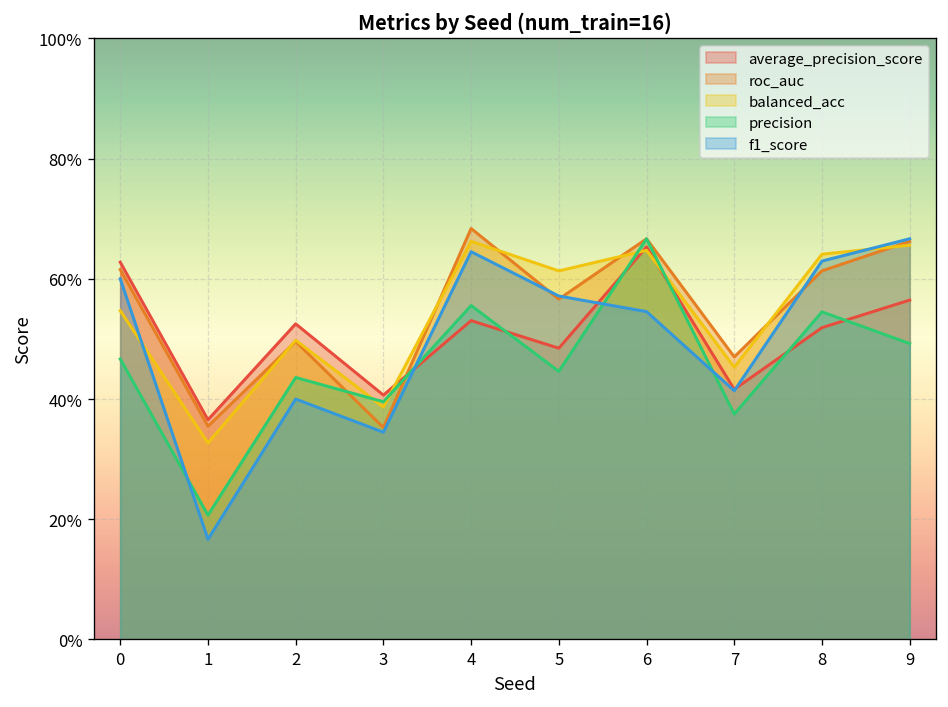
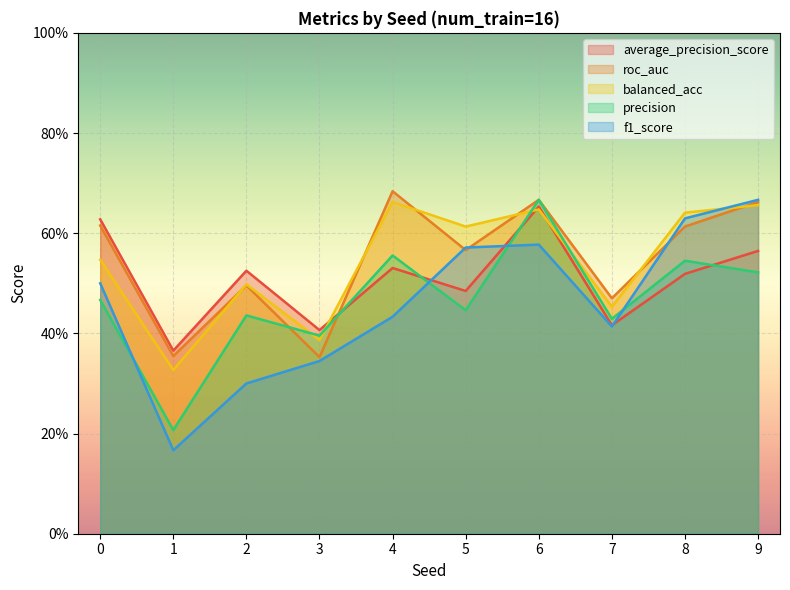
f1_score, 0: 60% -> 50%
f1_score, 2: 40% -> 30%
f1_score, 4: 65% -> 43%
f1_score, 6: 55% -> 58%
precision, 7: 38% -> 43%
precision, 9: 49% -> 52%
